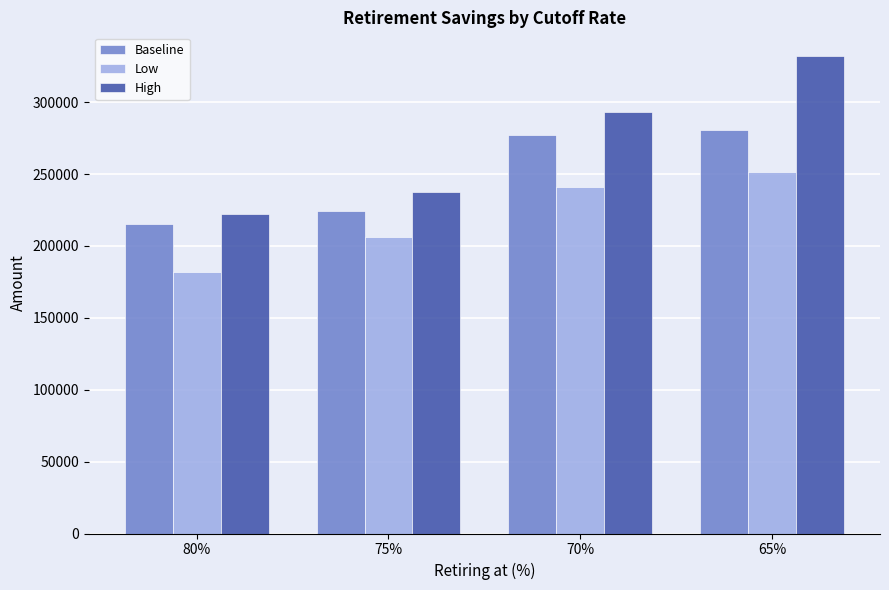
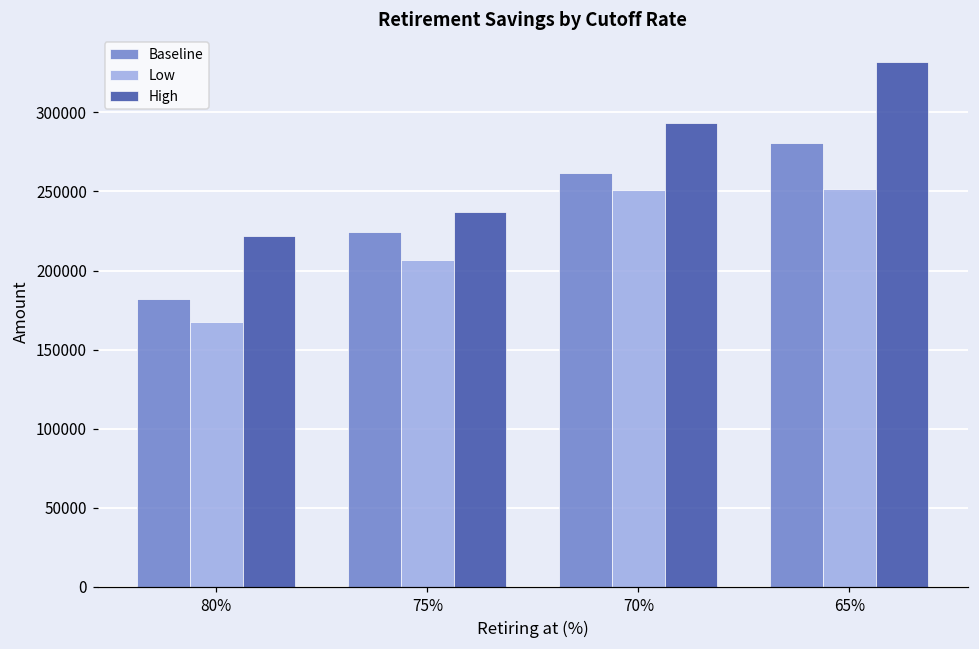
Baseline, 80%: 216000 -> 182000
Low, 80%: 182000 -> 167000
Baseline, 70%: 277000 -> 262000
Low, 70%: 241000 -> 251000
